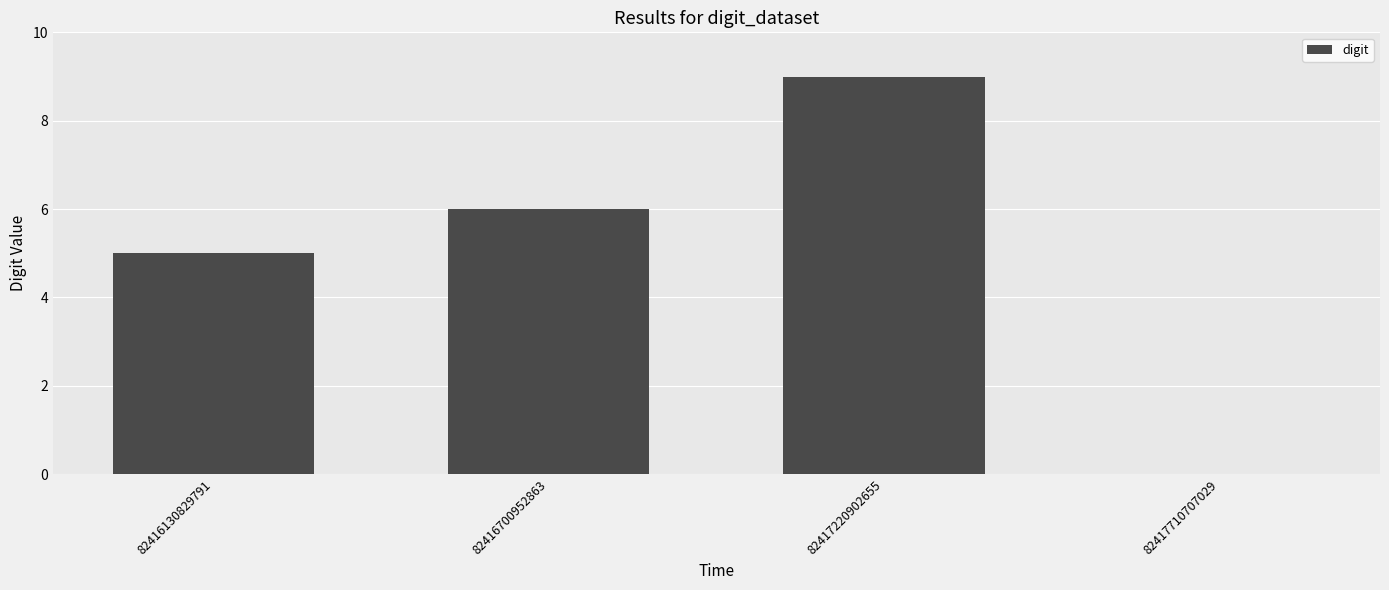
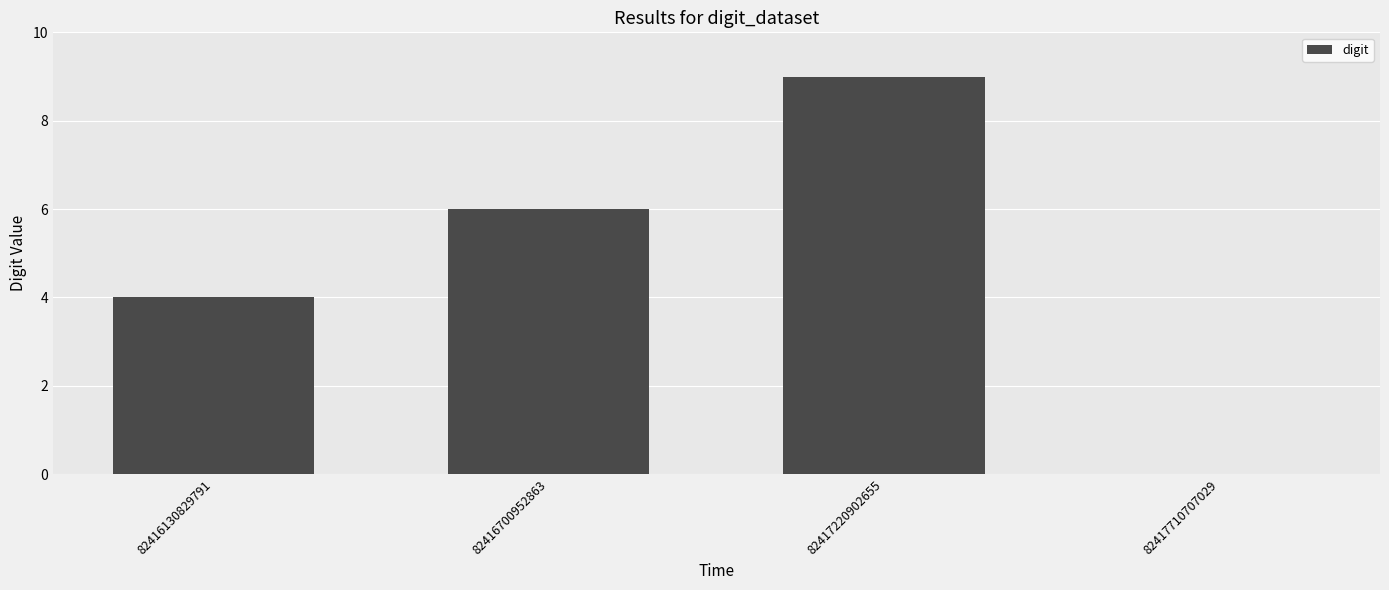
82416130829791: 5 -> 4
